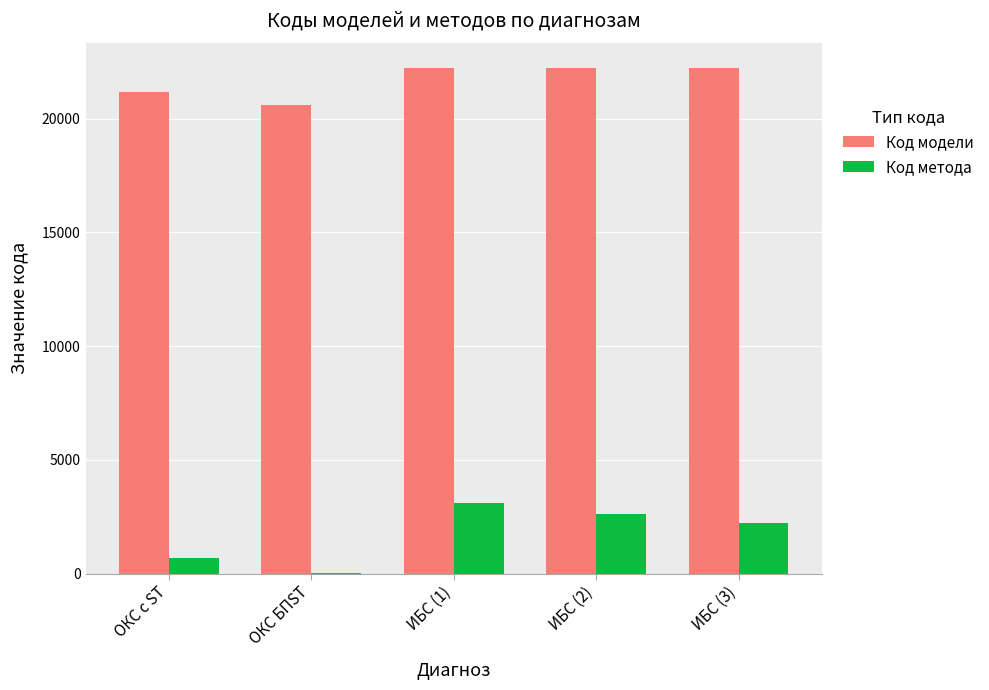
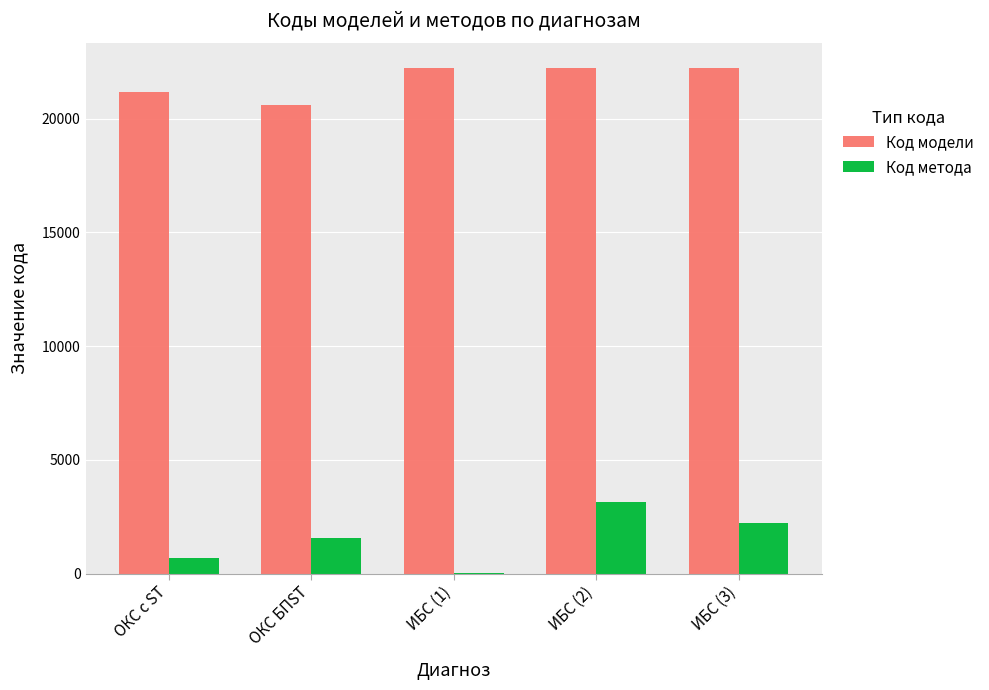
Код метода, ОКС БПST: 0 -> 1600
Код метода, ИБС (1): 3100 -> 0
Код метода, ИБС (2): 2600 -> 3100
